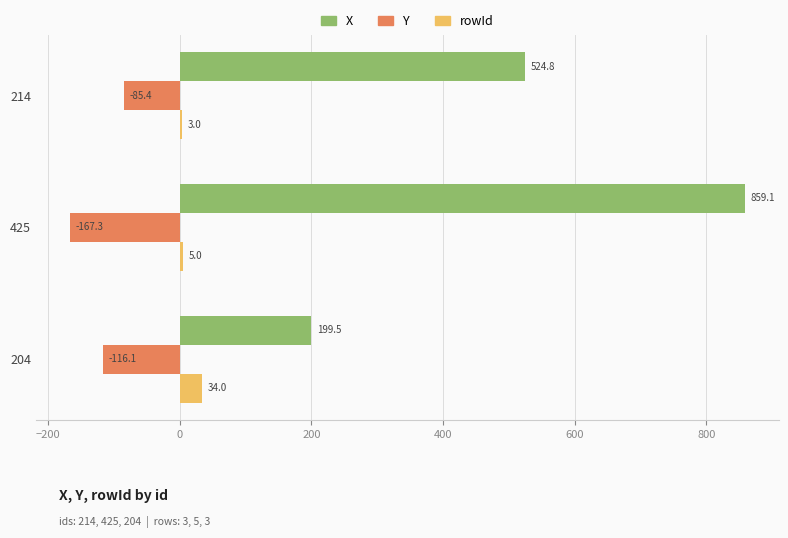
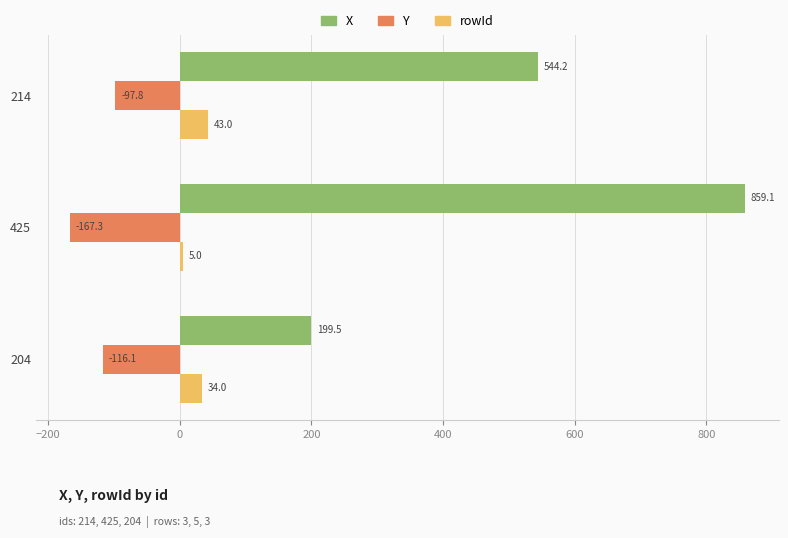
X, 214: 524.8 -> 544.2
Y, 214: -85.4 -> -97.8
rowId, 214: 3.0 -> 43.0
